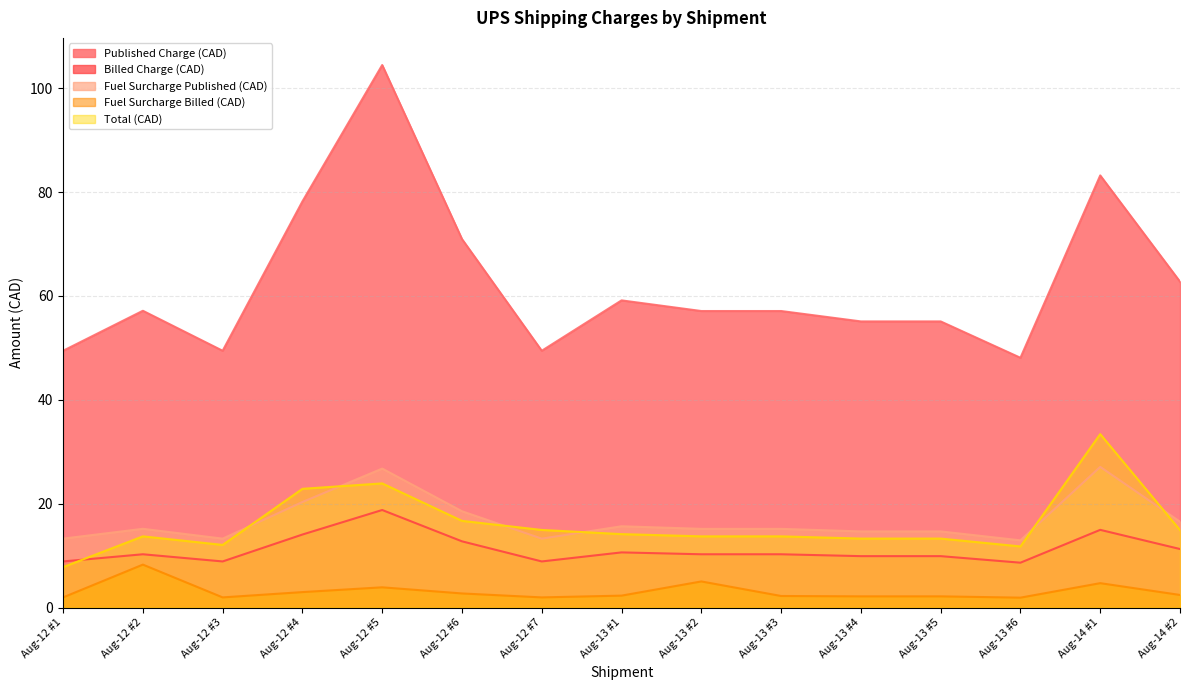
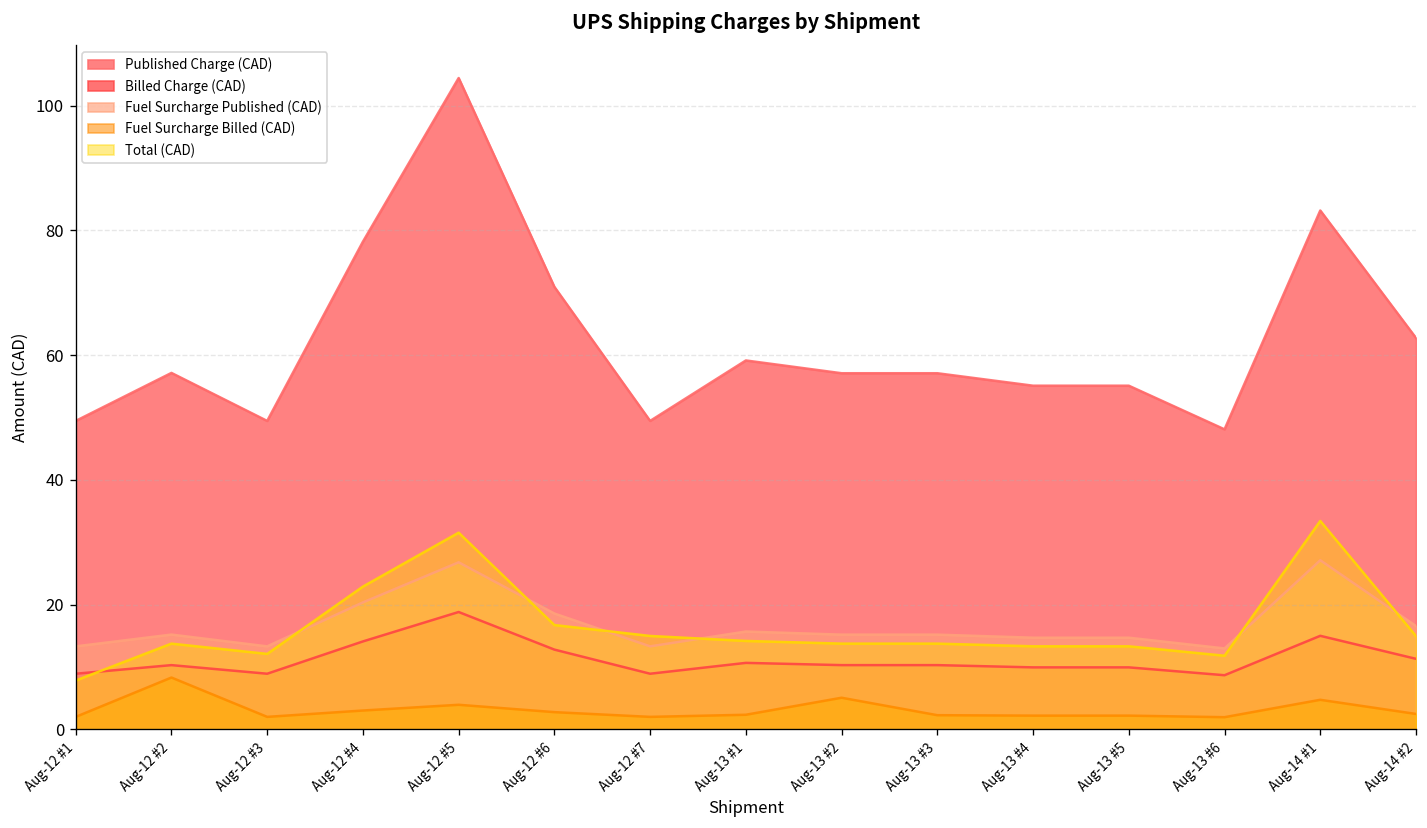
Total (CAD), Aug-12 #5: 24 -> 32
